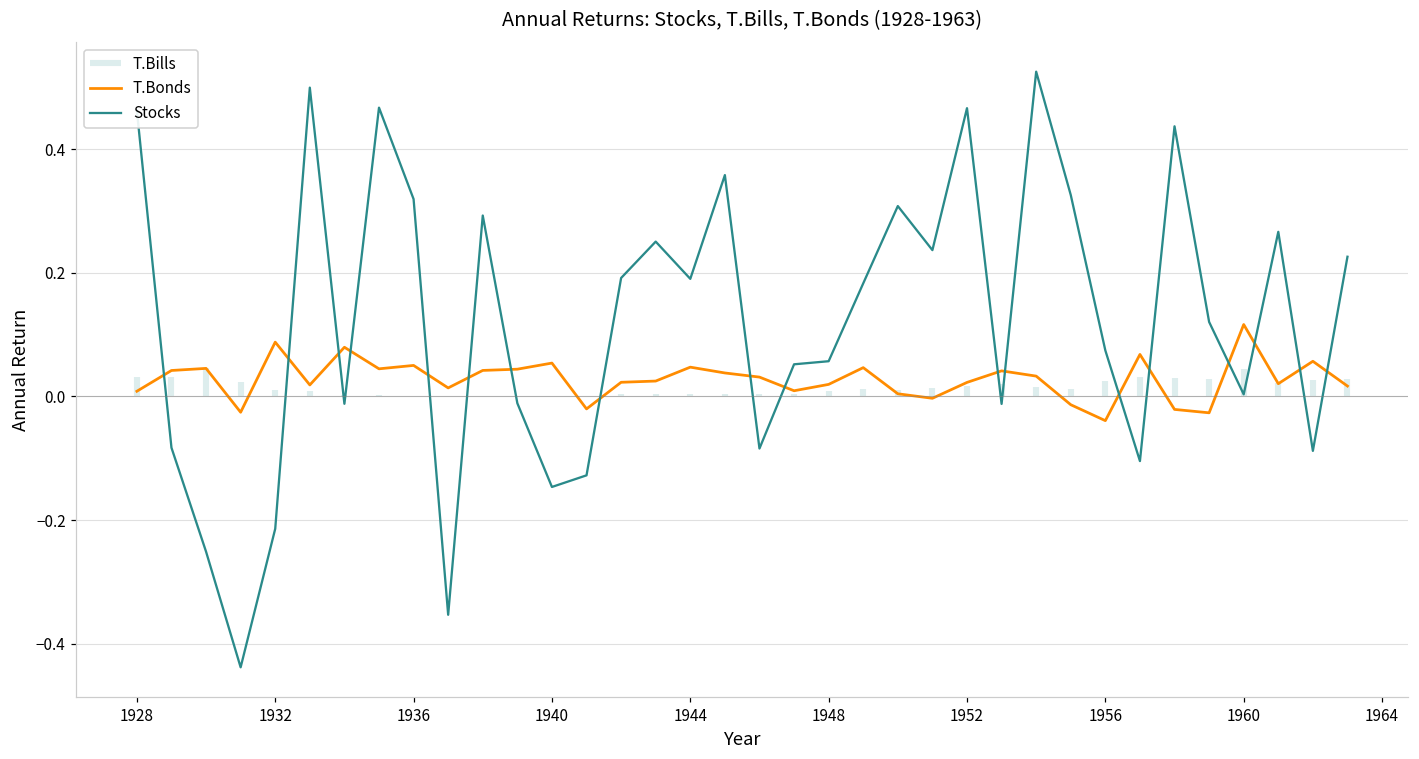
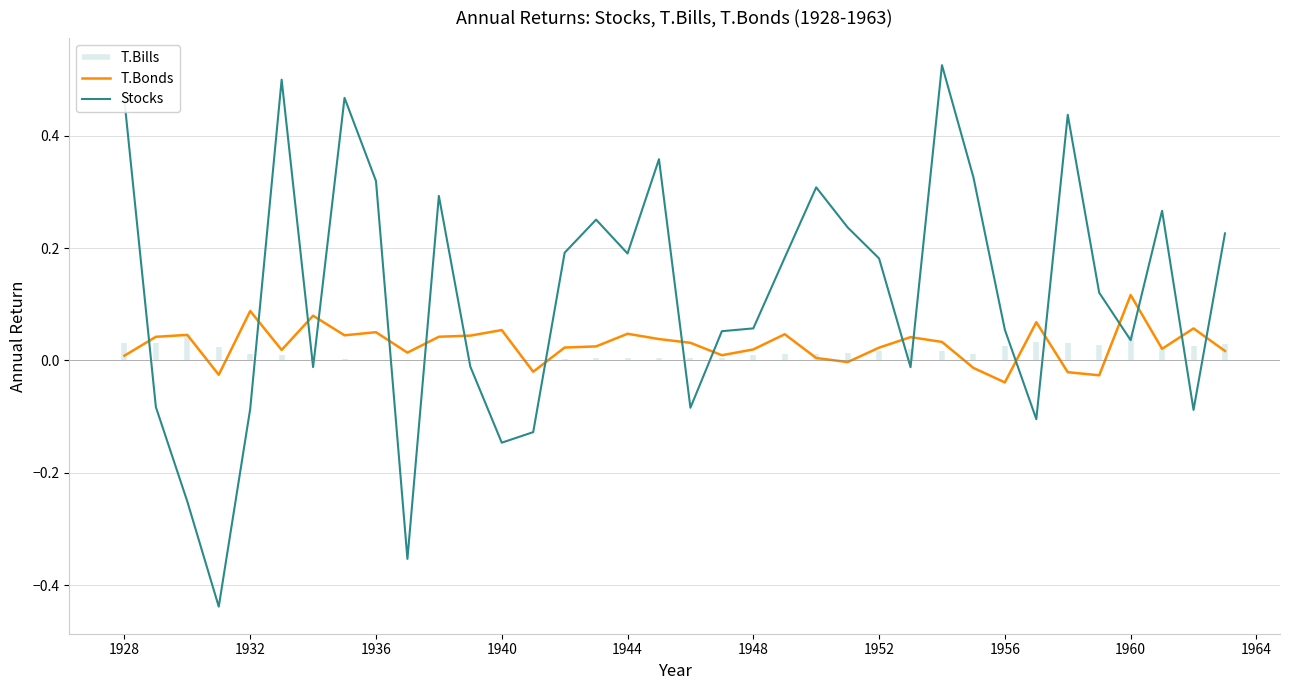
Stocks, 1932: -0.21 -> -0.09
Stocks, 1952: 0.47 -> 0.18
Stocks, 1956: 0.07 -> 0.05
Stocks, 1960: 0.00 -> 0.04
